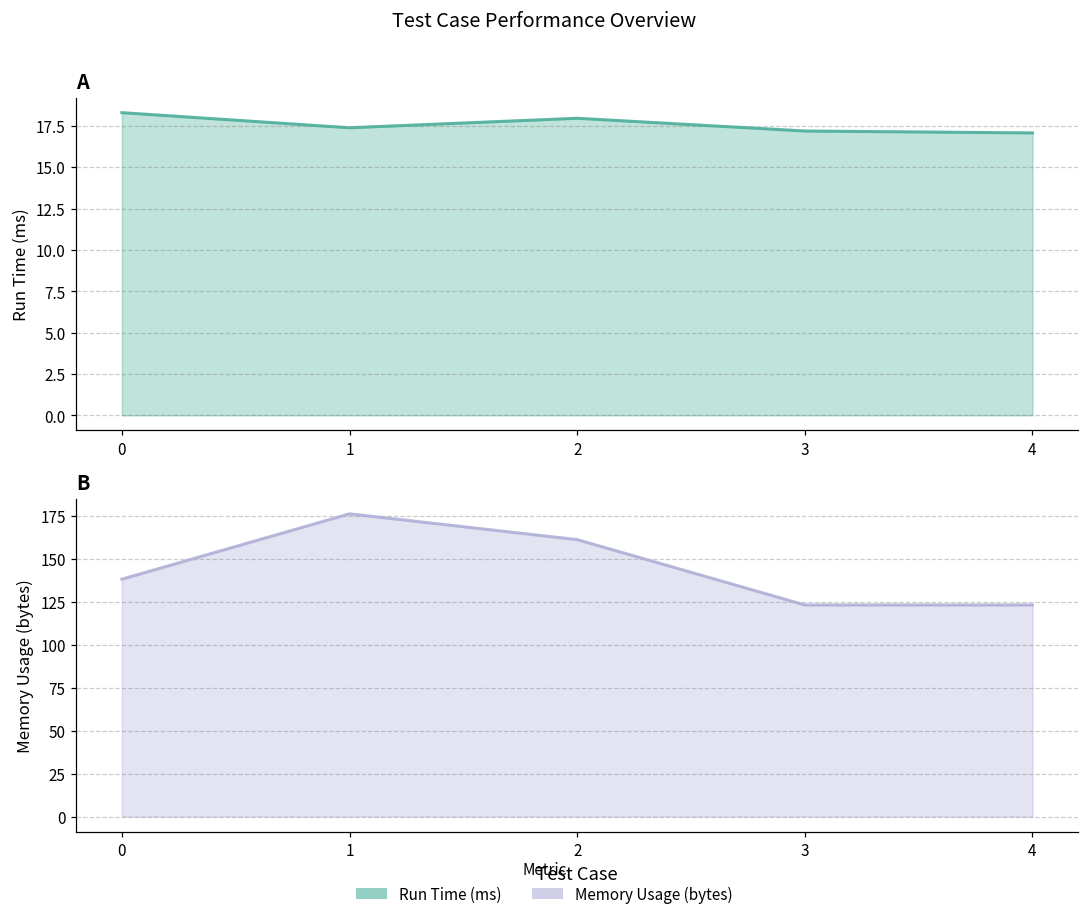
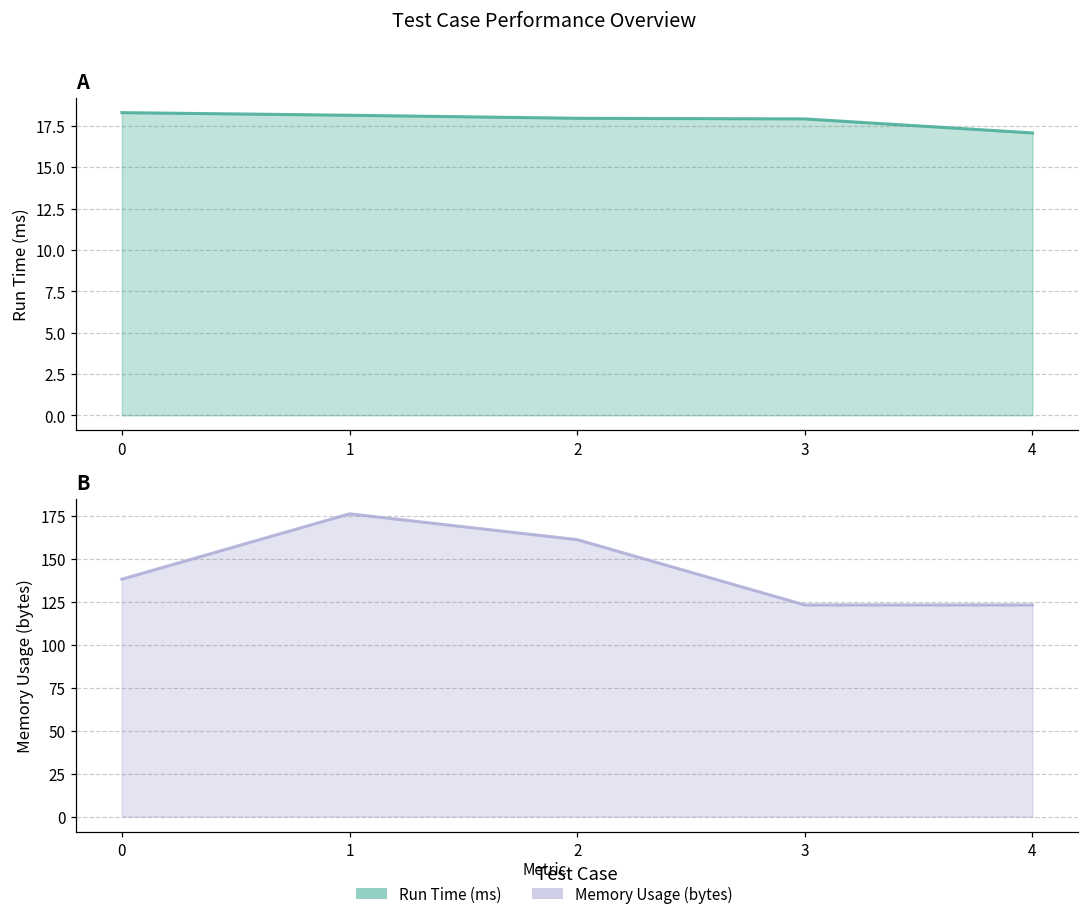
A, 1: 17.4 -> 18.1
A, 3: 17.2 -> 17.9
